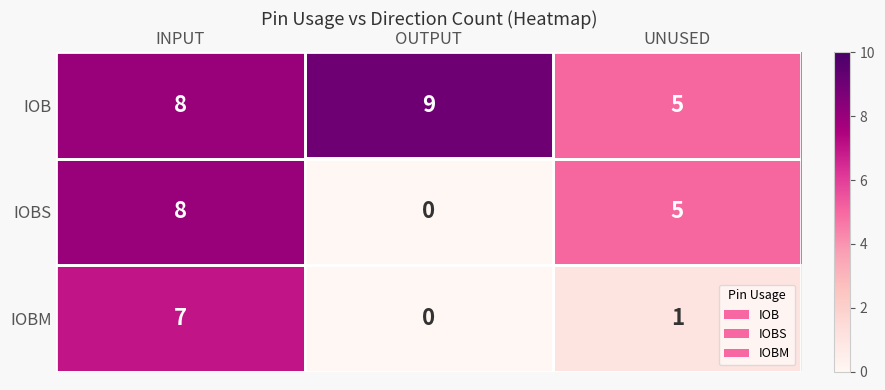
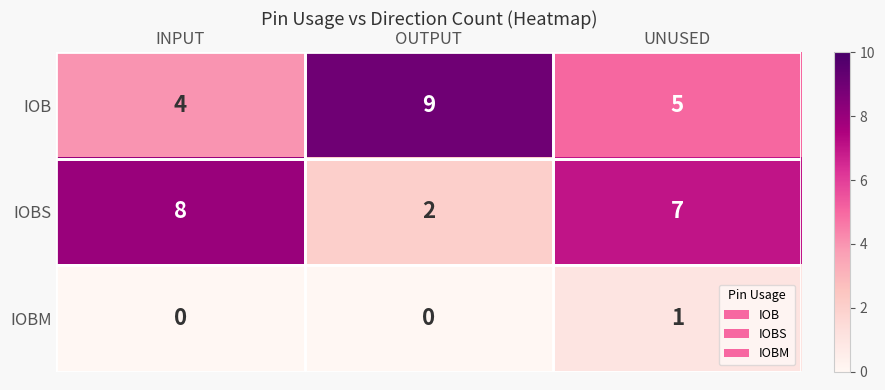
IOB, INPUT: 8 -> 4
IOBS, OUTPUT: 0 -> 2
IOBS, UNUSED: 5 -> 7
IOBM, INPUT: 7 -> 0
